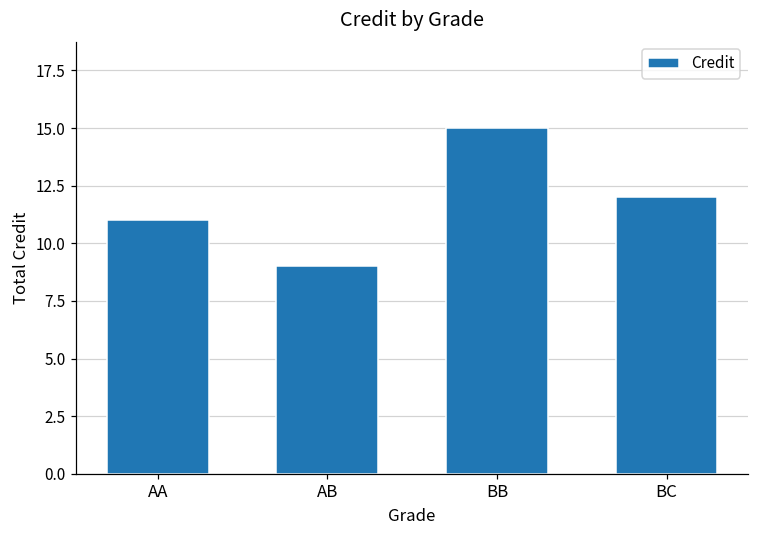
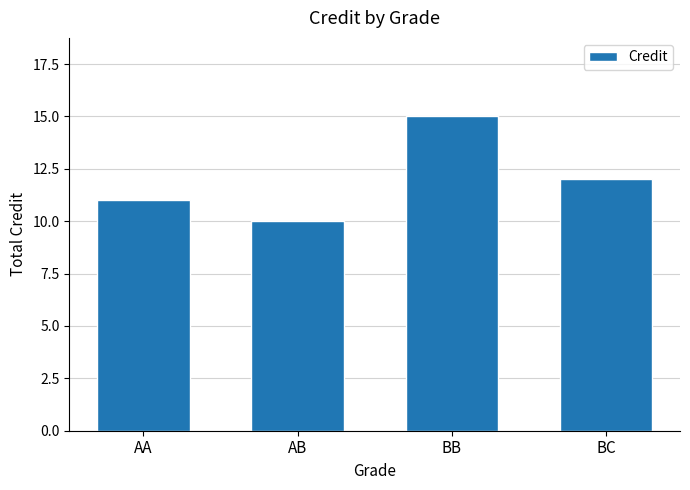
AB: 9 -> 10
